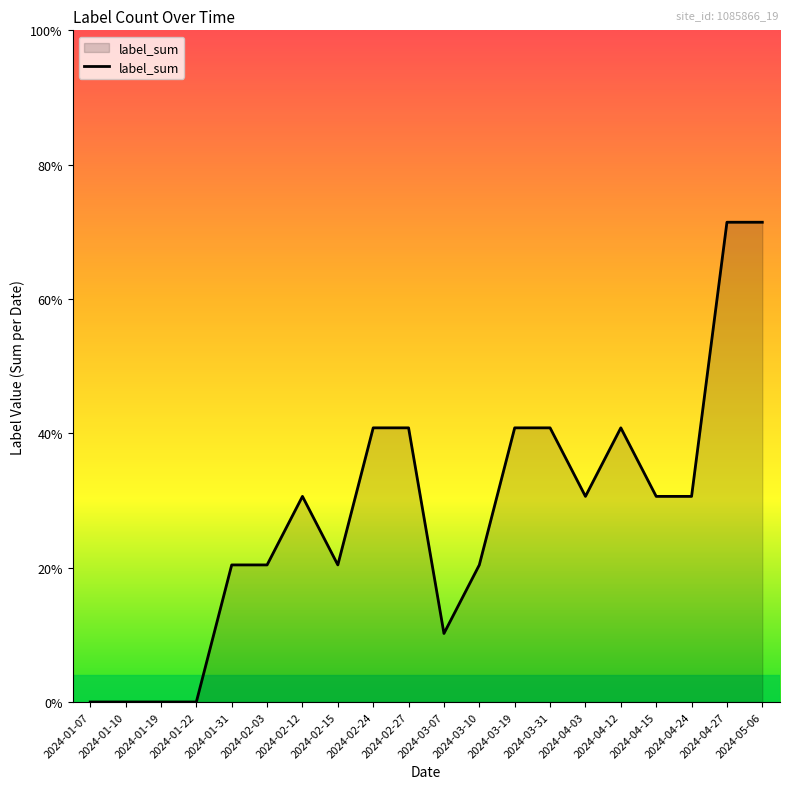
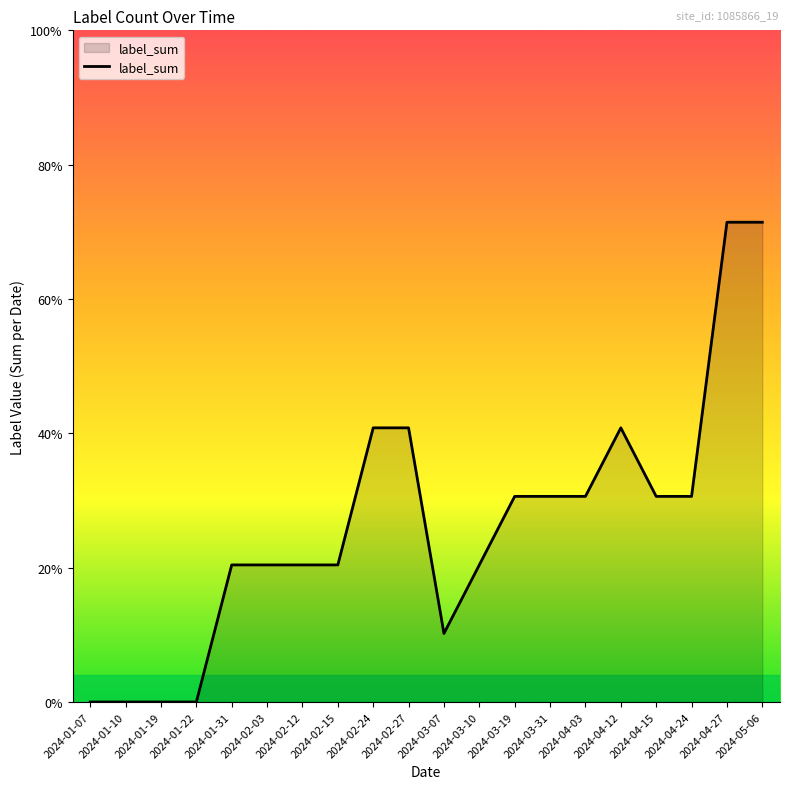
2024-02-12: 31% -> 20%
2024-03-19: 41% -> 31%
2024-03-31: 41% -> 31%
